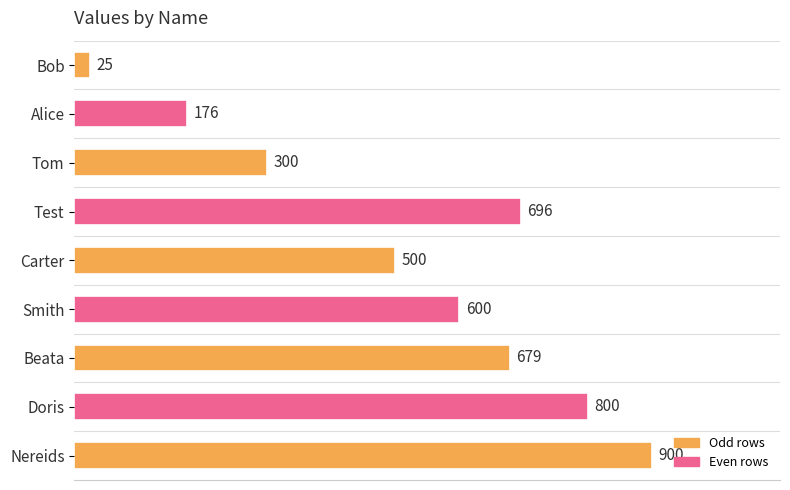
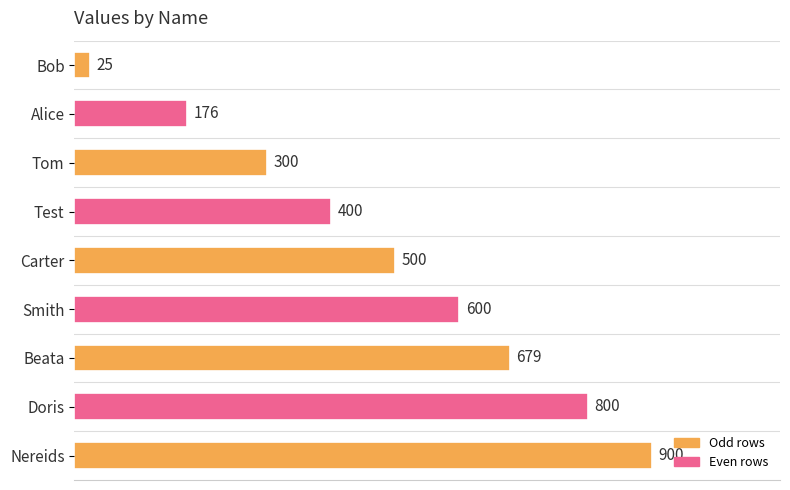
Test: 696 -> 400
